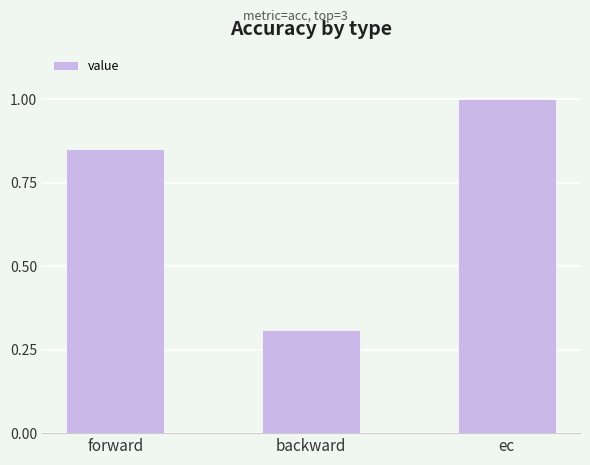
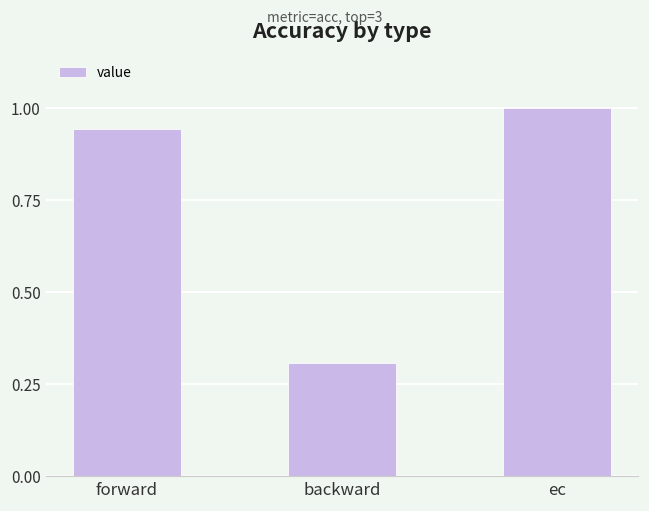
forward: 0.85 -> 0.94
